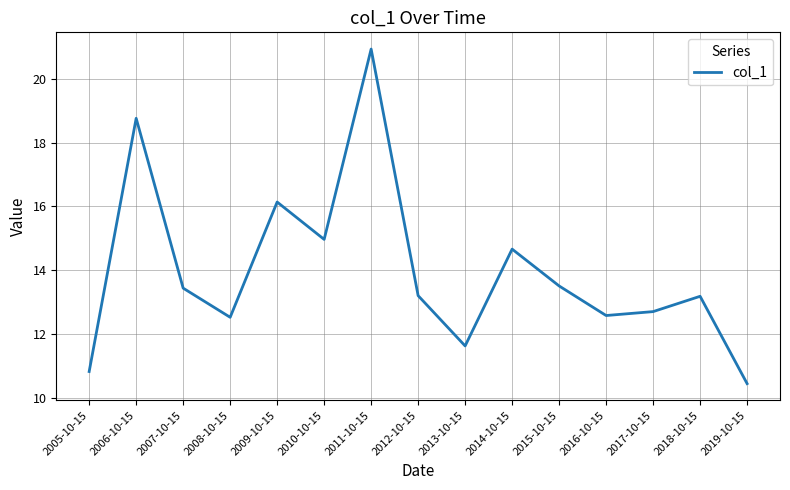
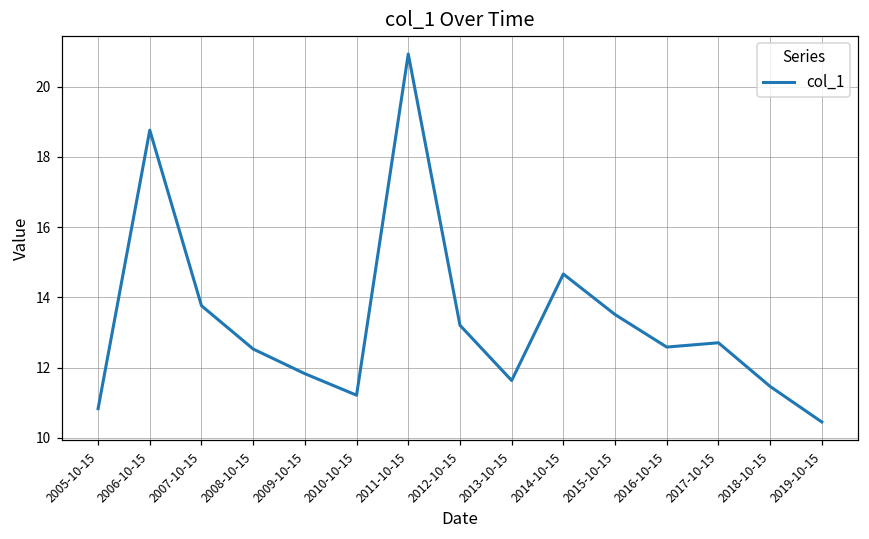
2007-10-15: 13.4 -> 13.8
2009-10-15: 16.1 -> 11.8
2010-10-15: 15.0 -> 11.2
2018-10-15: 13.2 -> 11.5
